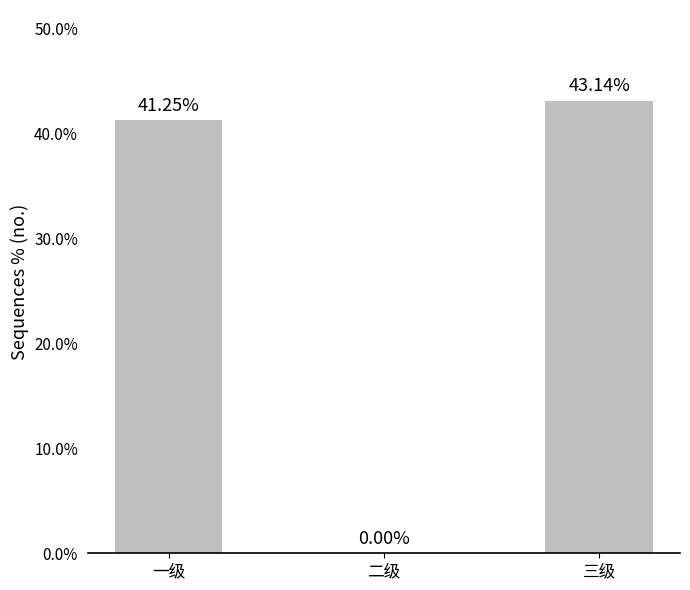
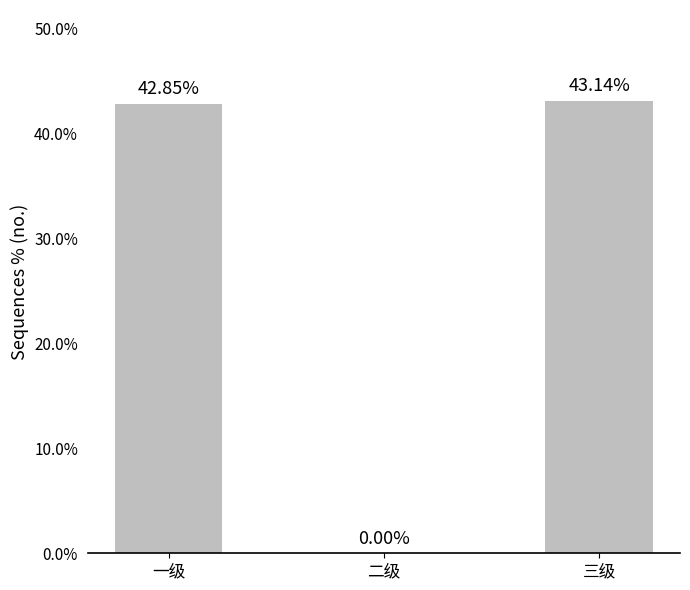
一级: 41.25% -> 42.85%
